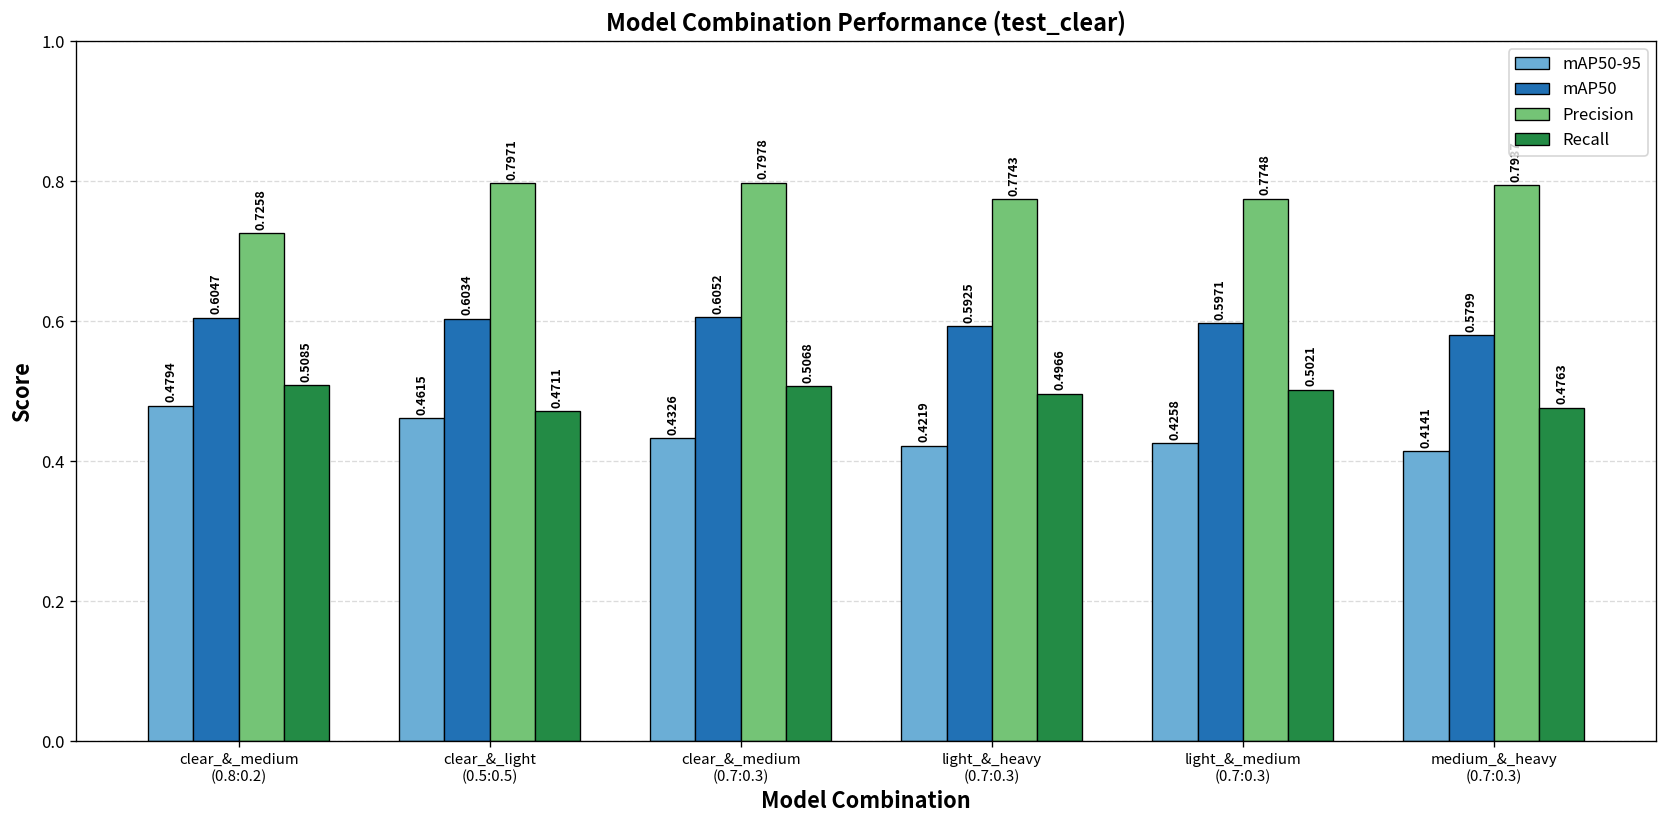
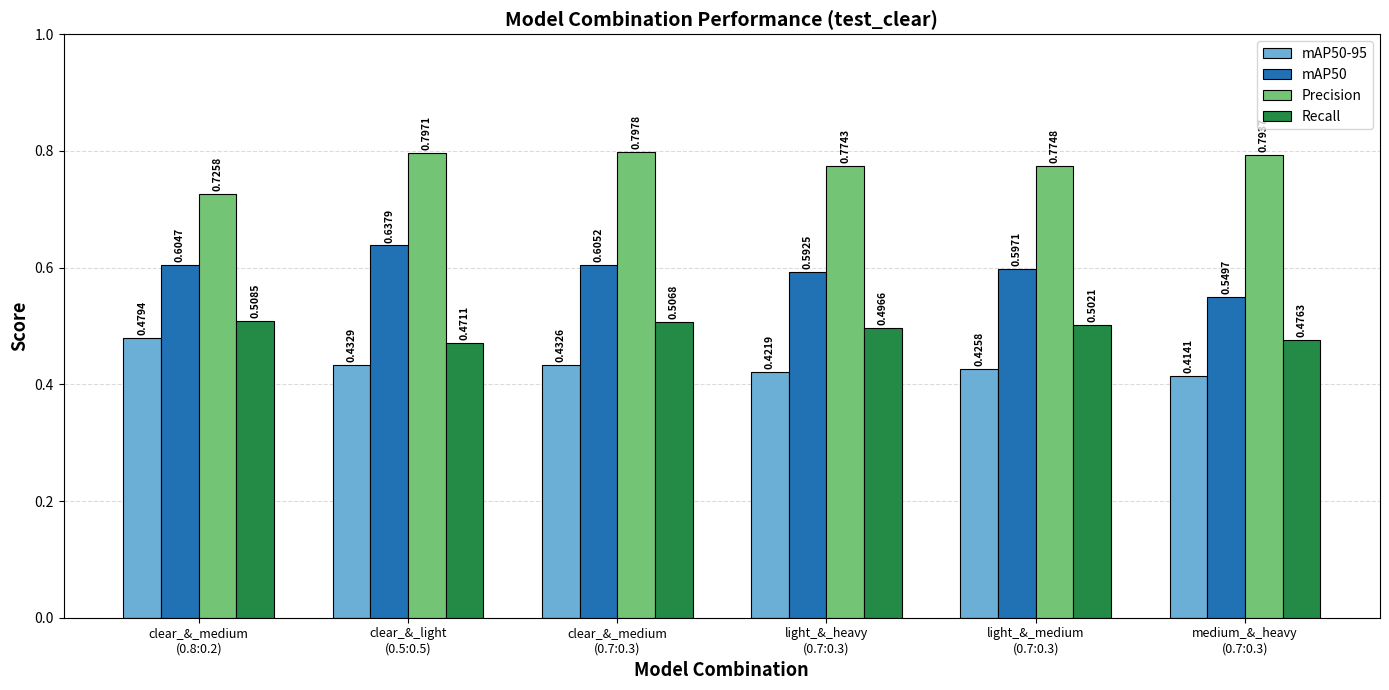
mAP50-95, clear_&_light (0.5:0.5): 0.4615 -> 0.4329
mAP50, clear_&_light (0.5:0.5): 0.6034 -> 0.6379
mAP50, medium_&_heavy (0.7:0.3): 0.5799 -> 0.5497
